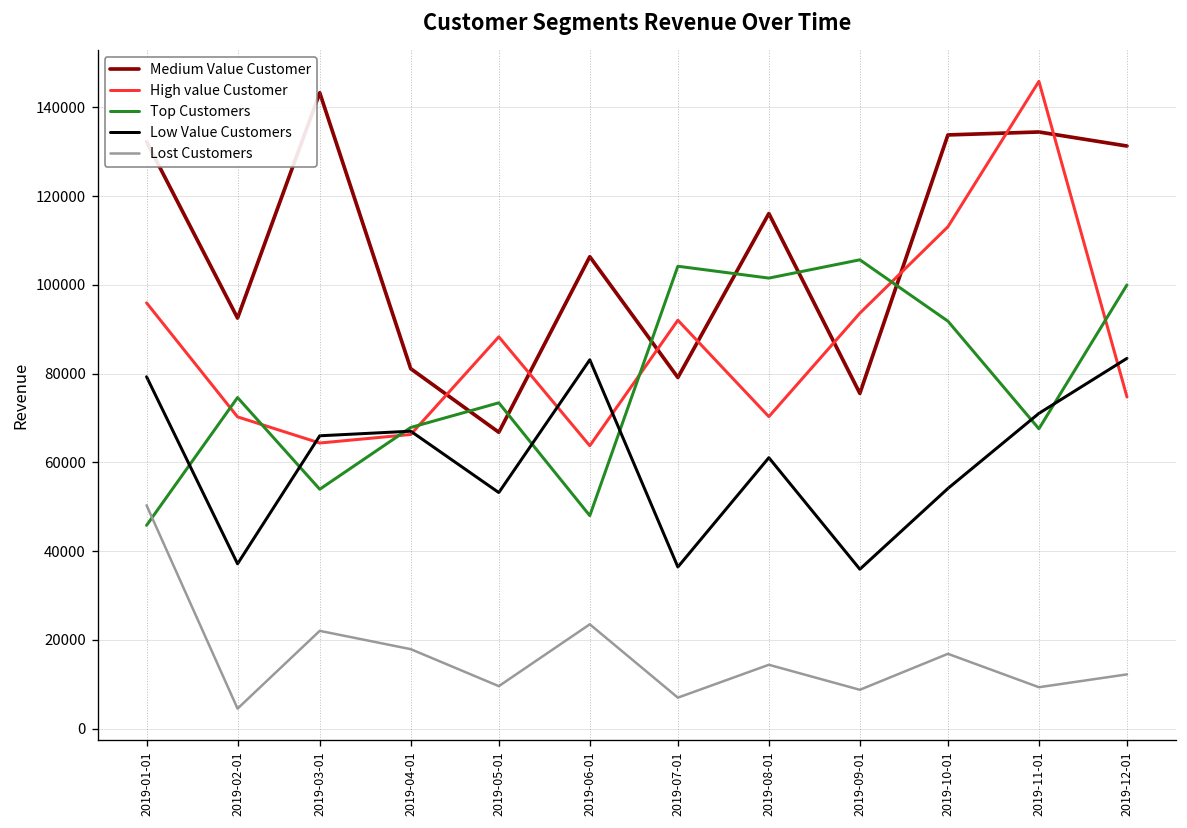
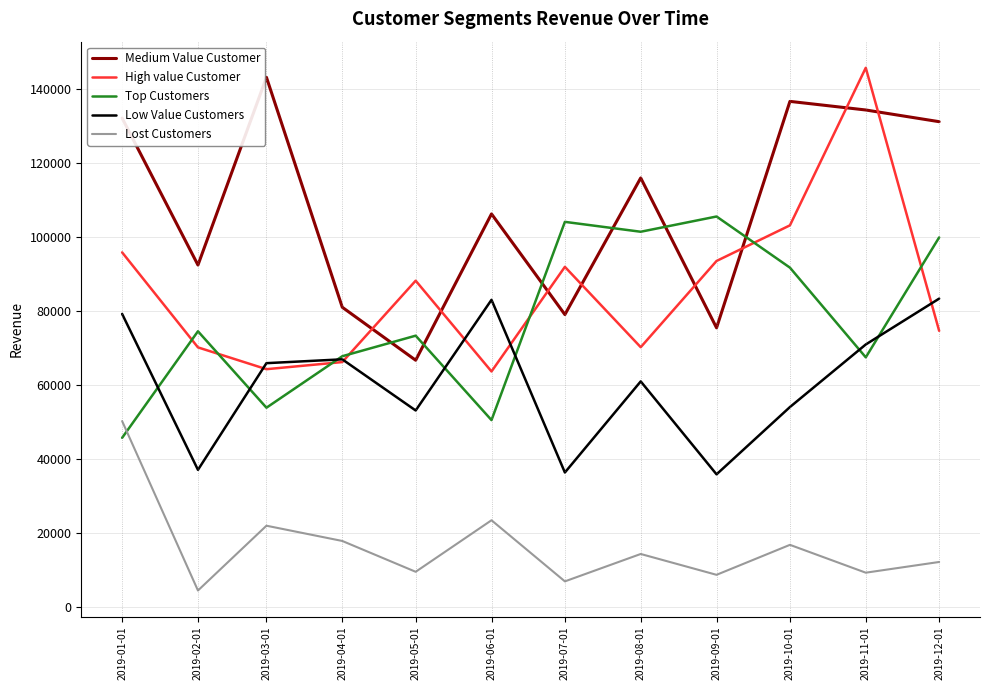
Top Customers, 2019-06-01: 48000 -> 51000
Medium Value Customer, 2019-10-01: 134000 -> 137000
High value Customer, 2019-10-01: 113000 -> 103000
